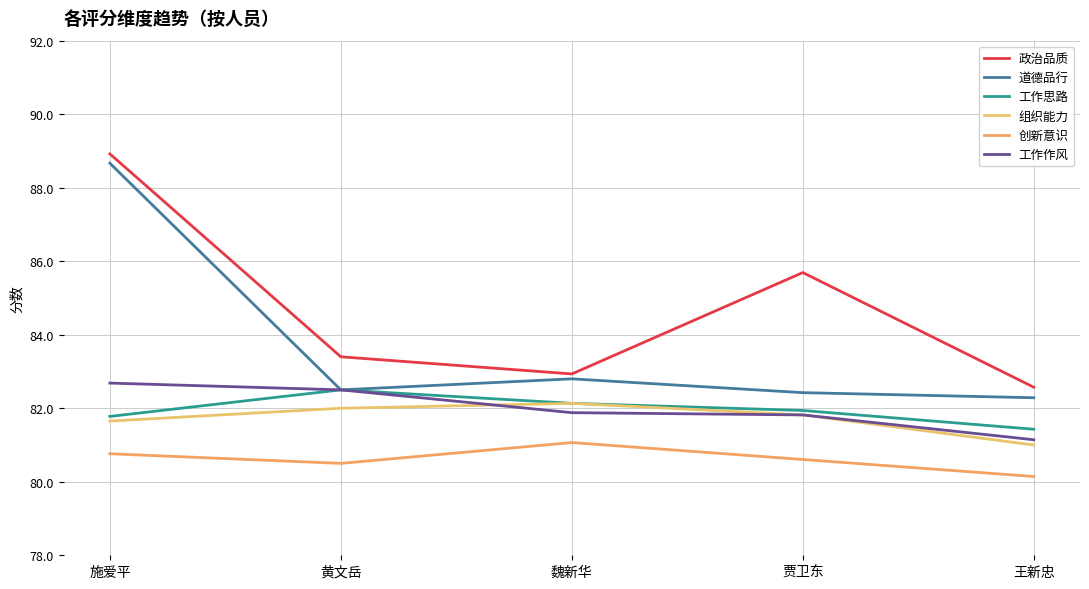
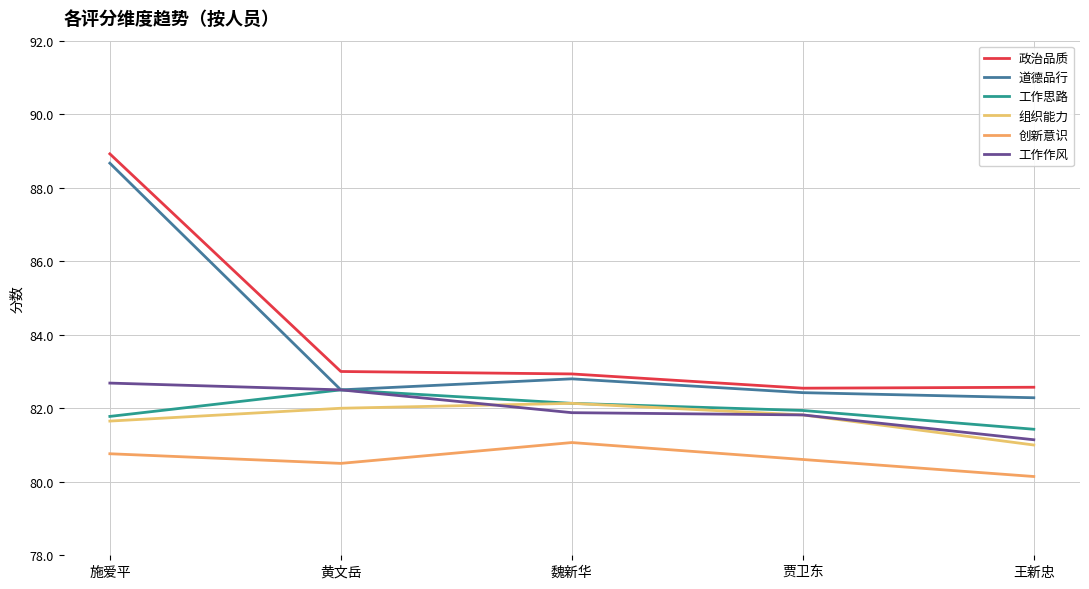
政治品质, 黄文岳: 83.4 -> 83.0
政治品质, 贾卫东: 85.7 -> 82.5
